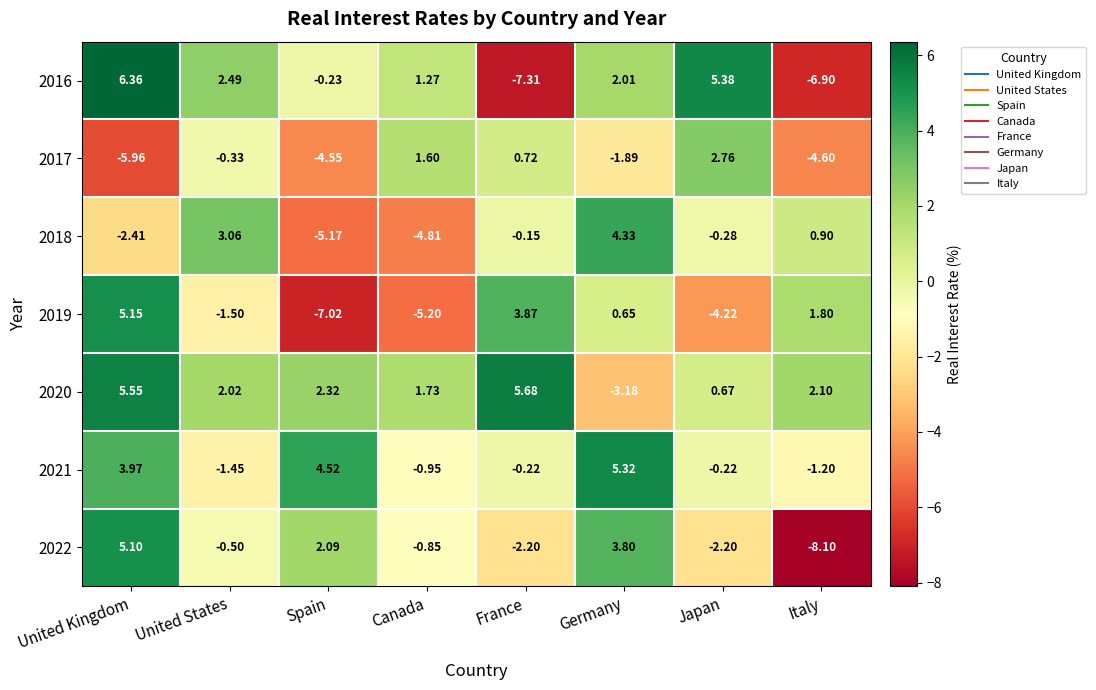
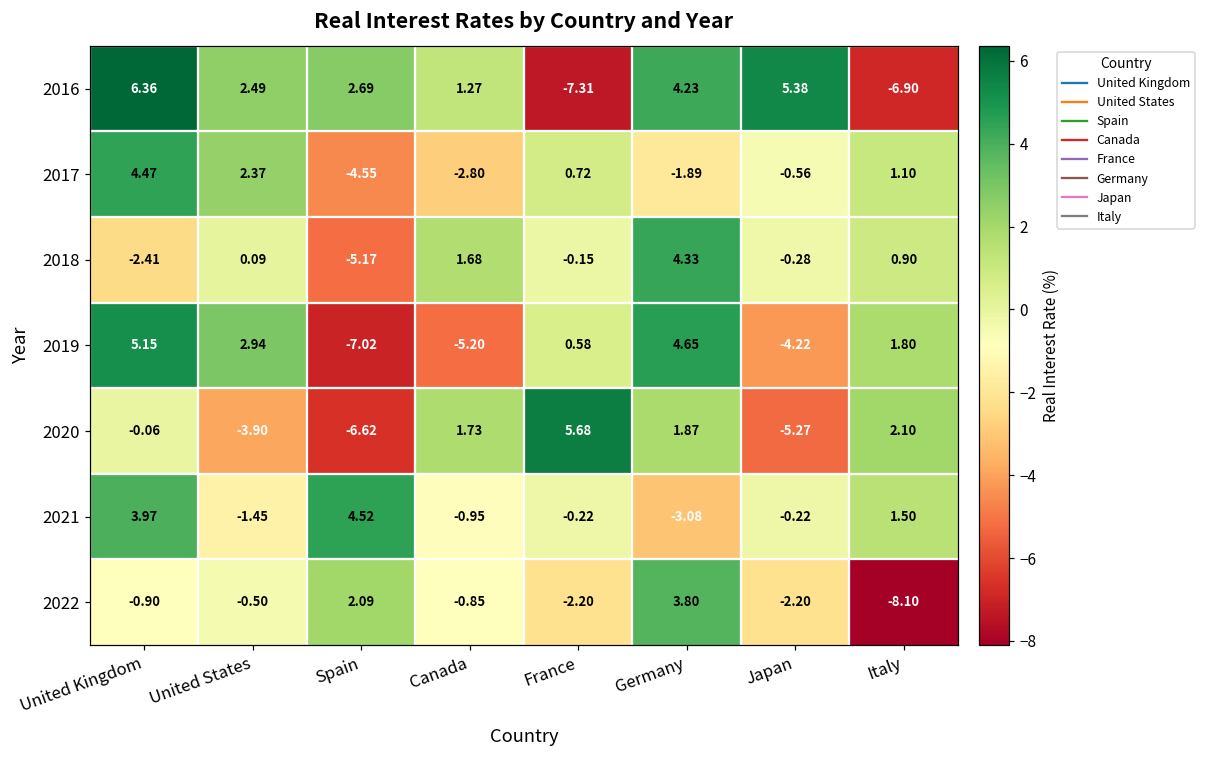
2016, Spain: -0.23 -> 2.69
2016, Germany: 2.01 -> 4.23
2017, United Kingdom: -5.96 -> 4.47
2017, United States: -0.33 -> 2.37
2017, Canada: 1.60 -> -2.80
2017, Japan: 2.76 -> -0.56
2017, Italy: -4.60 -> 1.10
2018, United States: 3.06 -> 0.09
2018, Canada: -4.81 -> 1.68
2019, United States: -1.50 -> 2.94
2019, France: 3.87 -> 0.58
2019, Germany: 0.65 -> 4.65
2020, United Kingdom: 5.55 -> -0.06
2020, United States: 2.02 -> -3.90
2020, Spain: 2.32 -> -6.62
2020, Germany: -3.18 -> 1.87
2020, Japan: 0.67 -> -5.27
2021, Germany: 5.32 -> -3.08
2021, Italy: -1.20 -> 1.50
2022, United Kingdom: 5.10 -> -0.90
